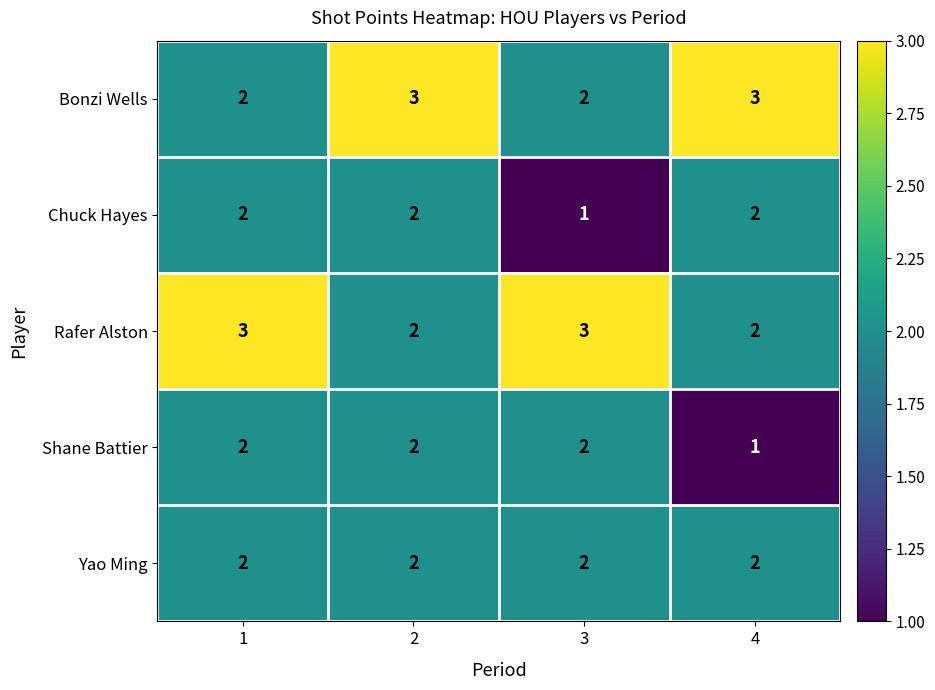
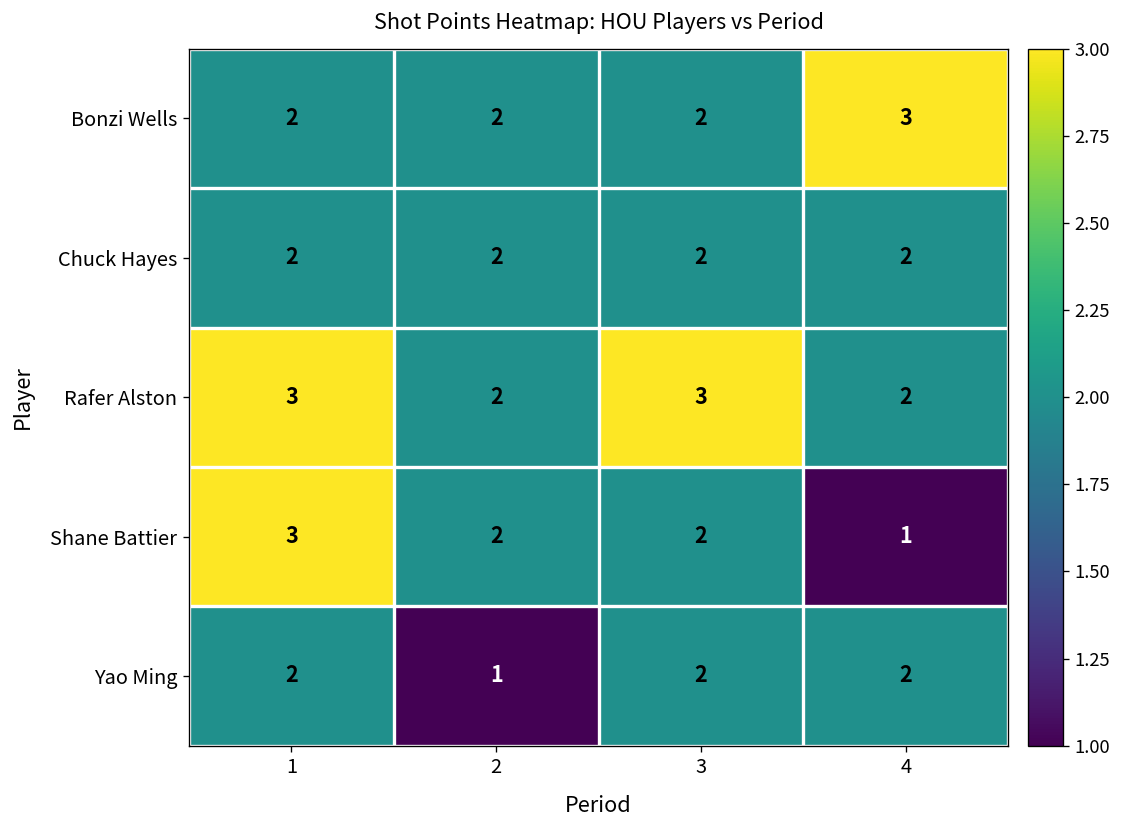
Bonzi Wells, 2: 3 -> 2
Chuck Hayes, 3: 1 -> 2
Shane Battier, 1: 2 -> 3
Yao Ming, 2: 2 -> 1
